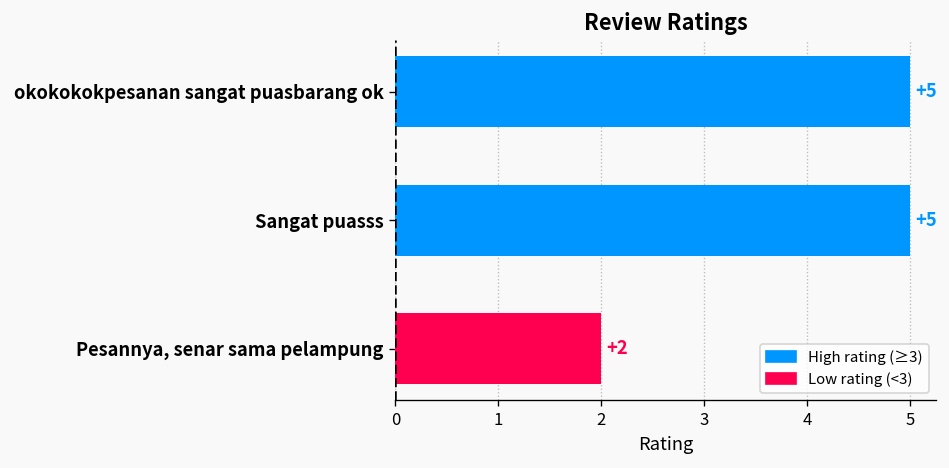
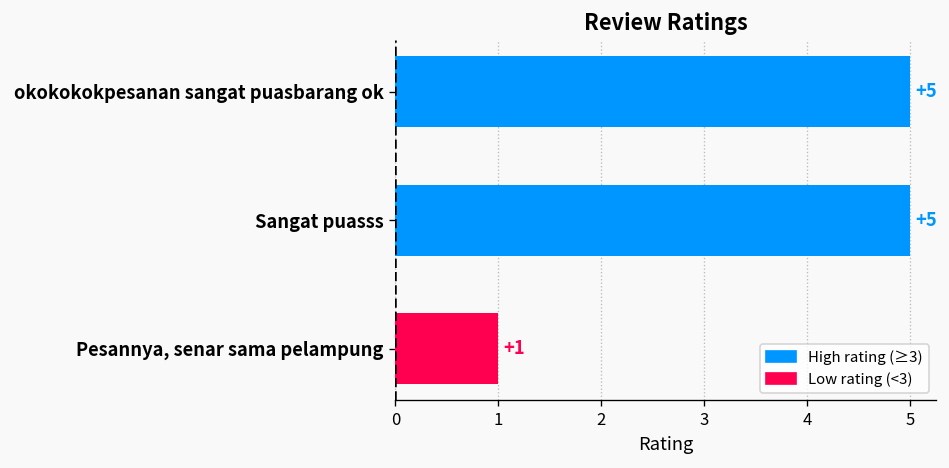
Pesannya, senar sama pelampung: +2 -> +1
